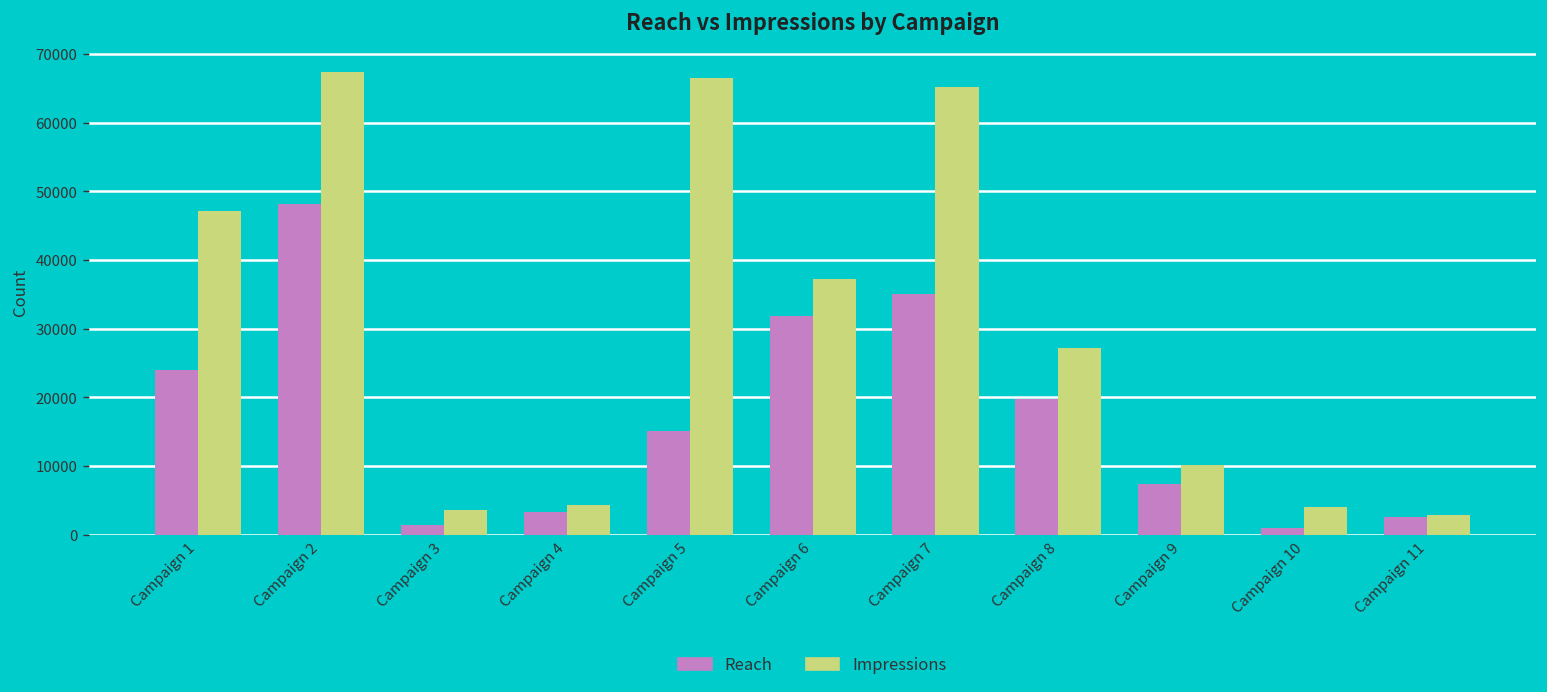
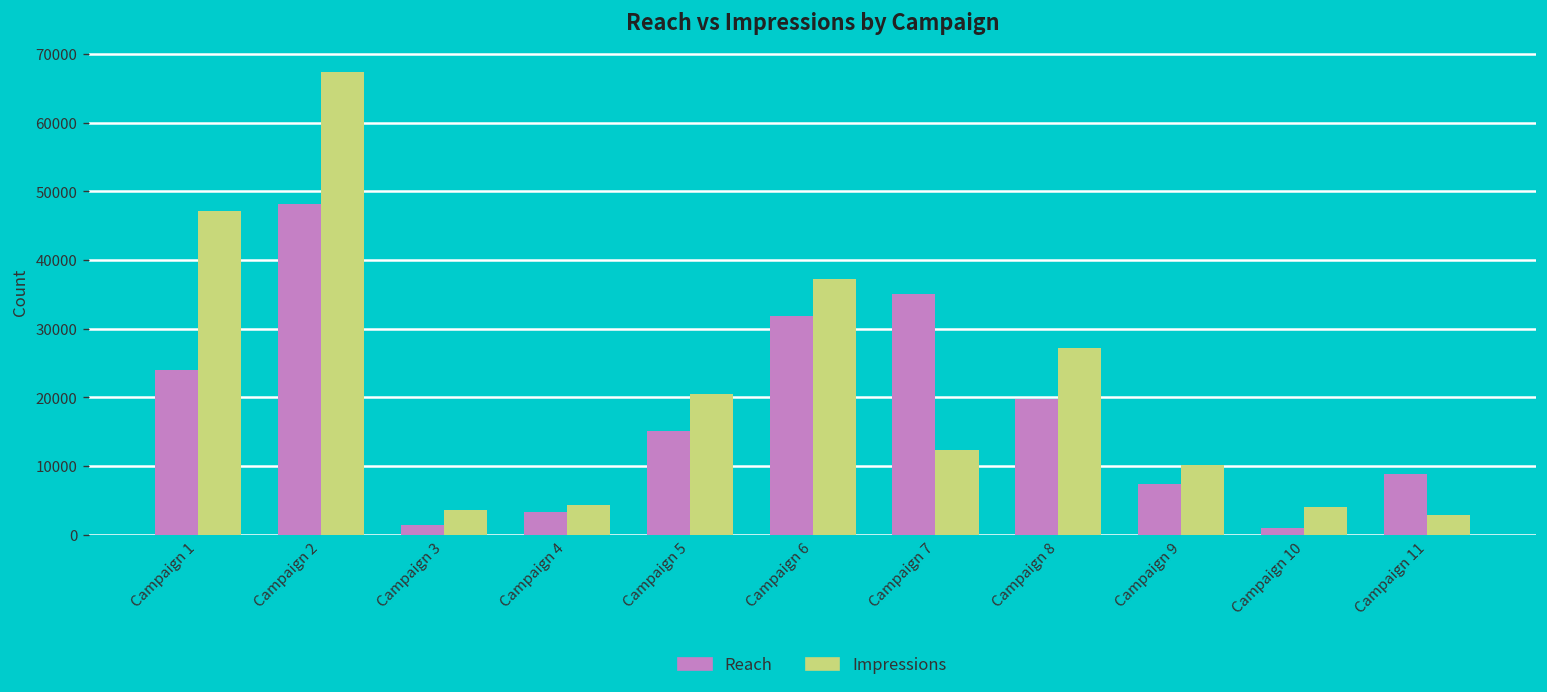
Impressions, Campaign 5: 66000 -> 20000
Impressions, Campaign 7: 65000 -> 12000
Reach, Campaign 11: 3000 -> 9000
